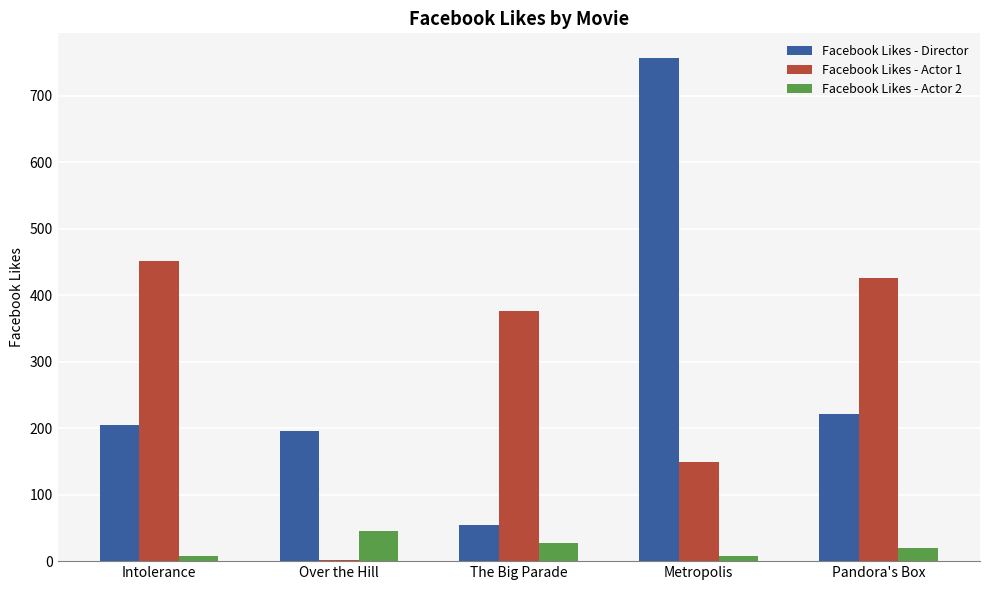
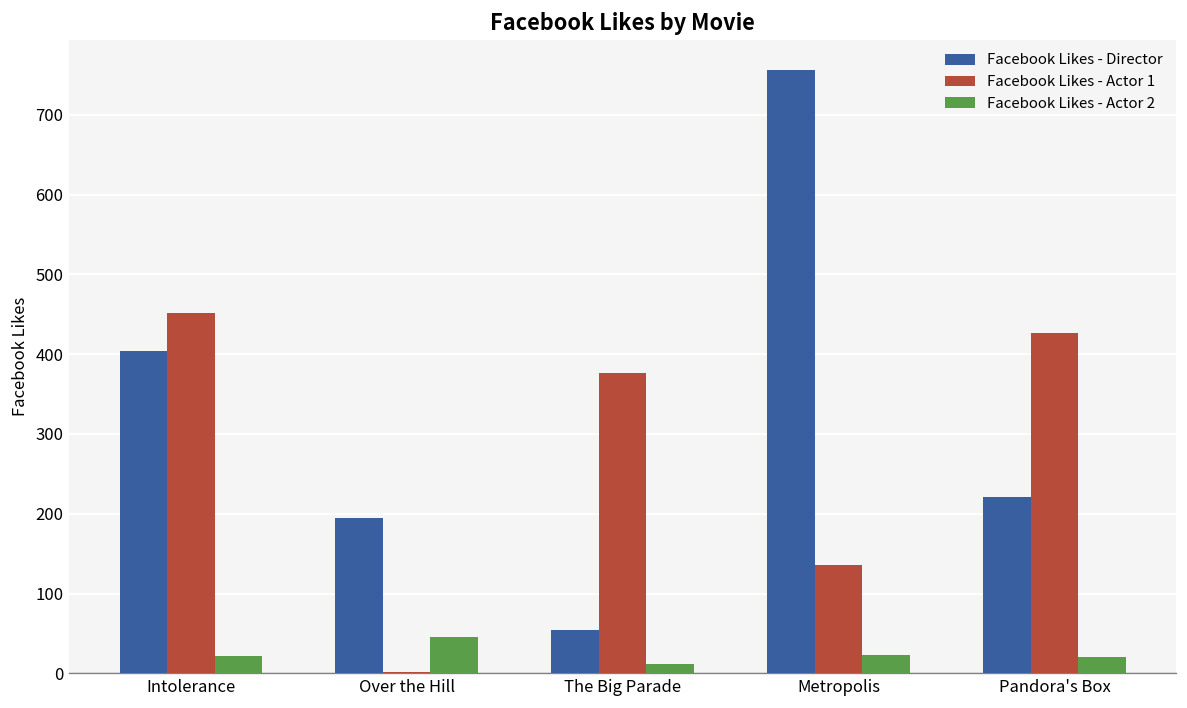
Facebook Likes - Director, Intolerance: 200 -> 400
Facebook Likes - Actor 2, Intolerance: 10 -> 20
Facebook Likes - Actor 2, The Big Parade: 30 -> 10
Facebook Likes - Actor 1, Metropolis: 150 -> 140
Facebook Likes - Actor 2, Metropolis: 10 -> 20
